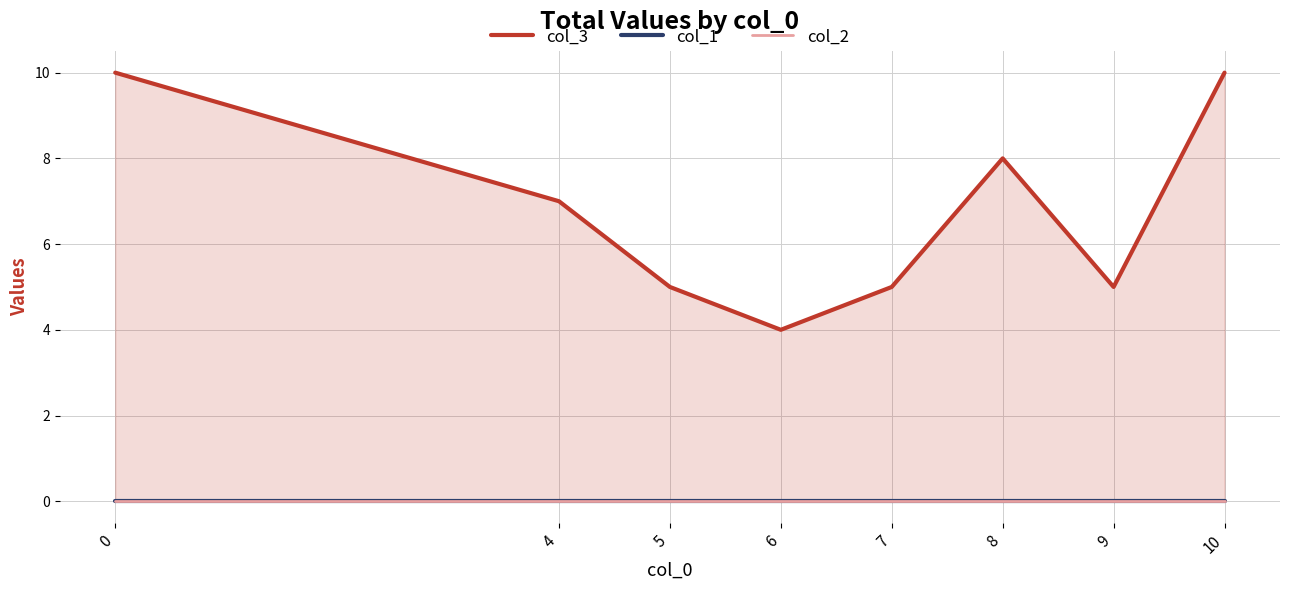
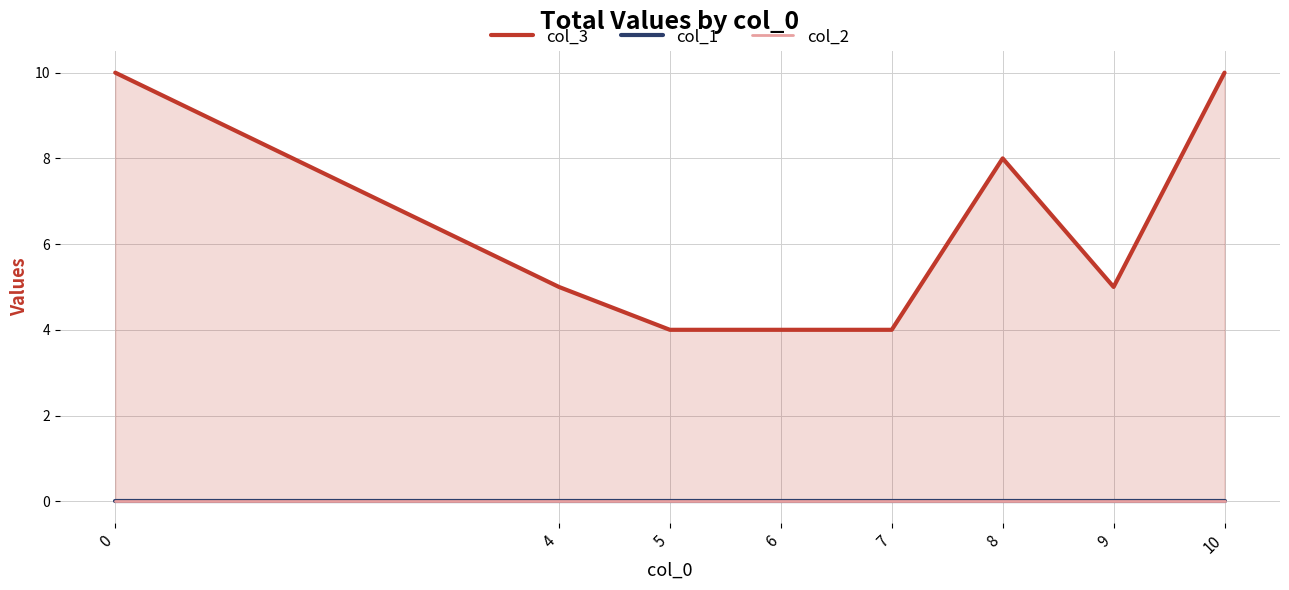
col_3, 4: 7 -> 5
col_3, 5: 5 -> 4
col_3, 7: 5 -> 4
